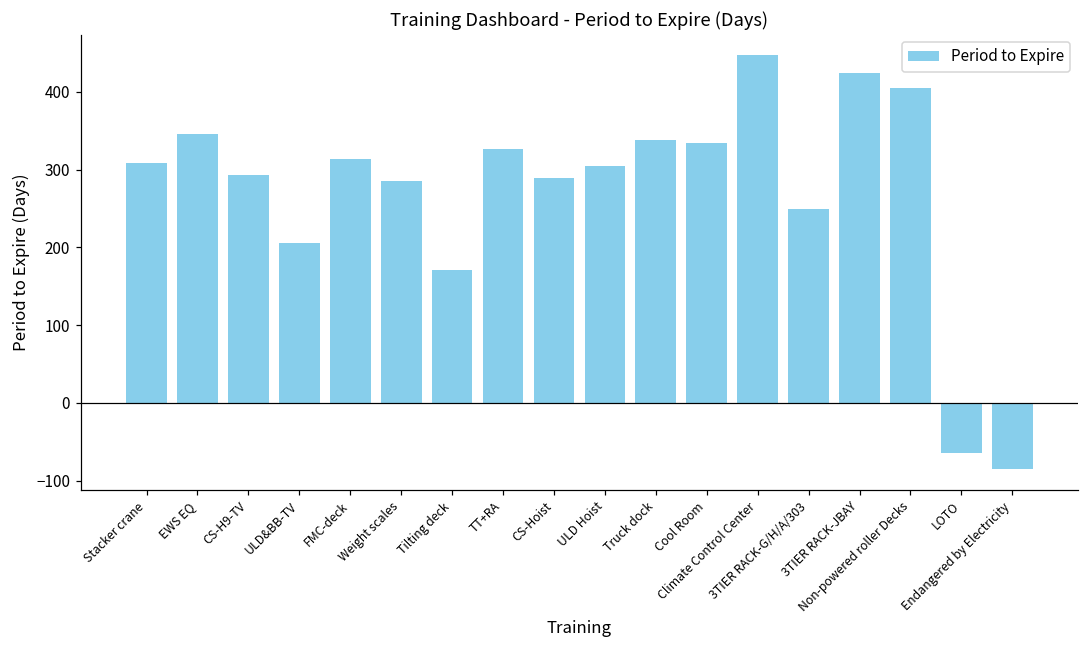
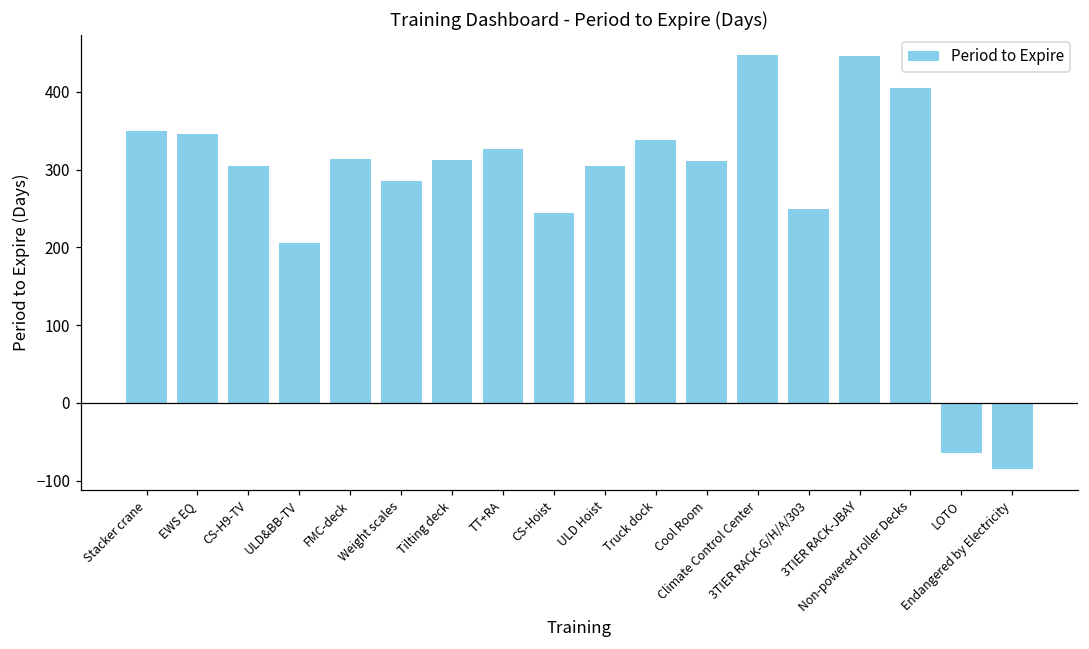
Stacker crane: 310 -> 350
CS-H9-TV: 290 -> 310
Tilting deck: 170 -> 310
CS-Hoist: 290 -> 240
Cool Room: 330 -> 310
3TIER RACK-JBAY: 420 -> 450
